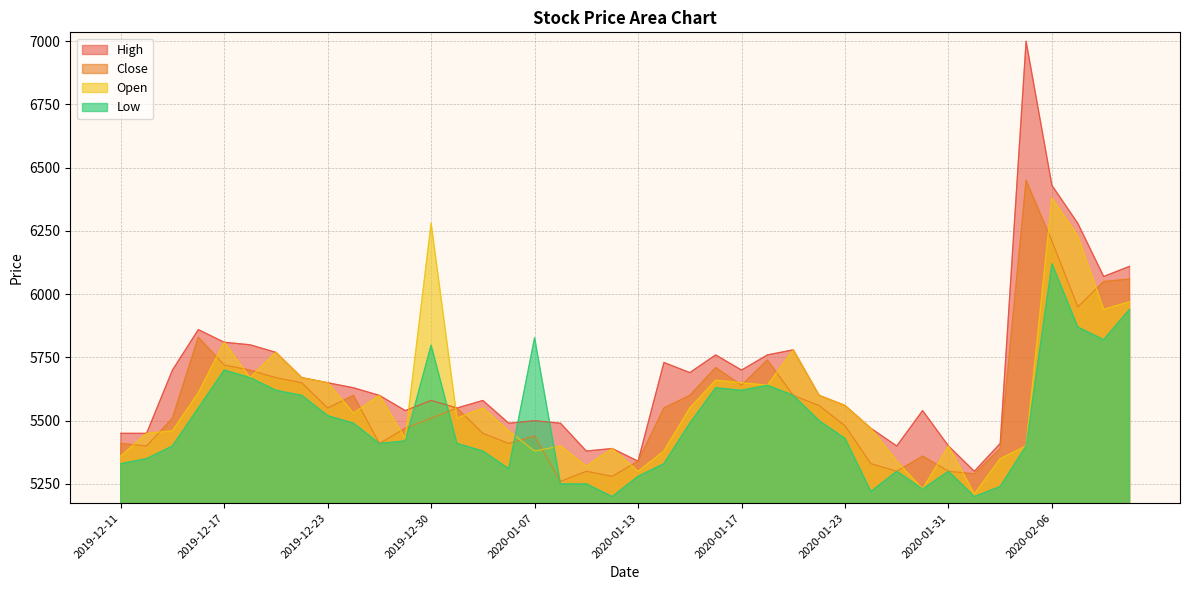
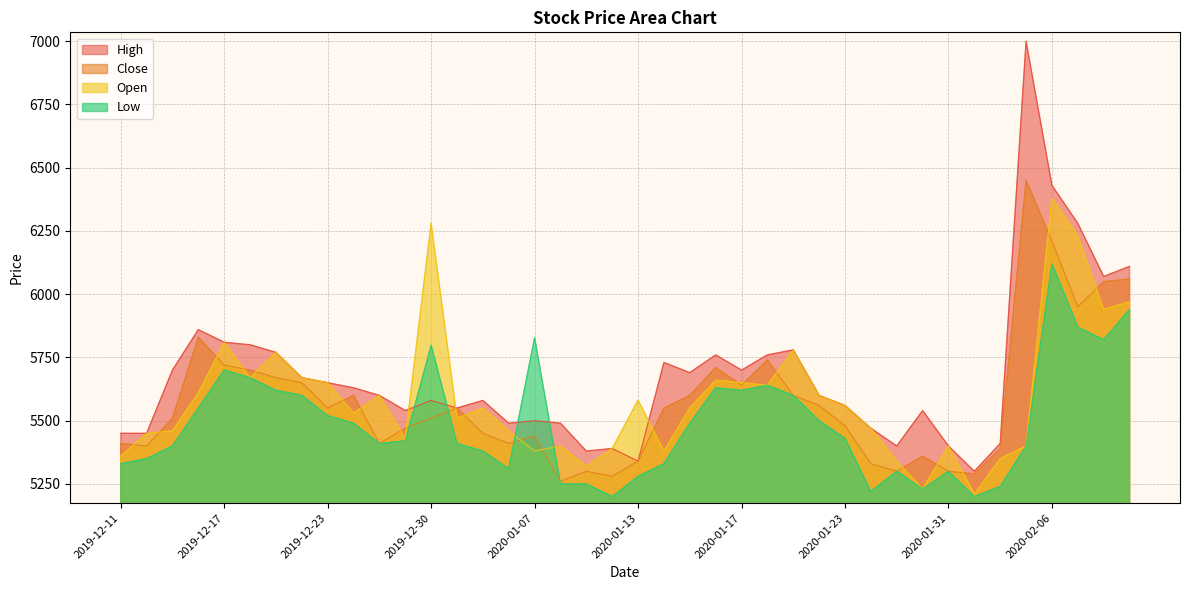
Open, 2020-01-13: 5300 -> 5580
